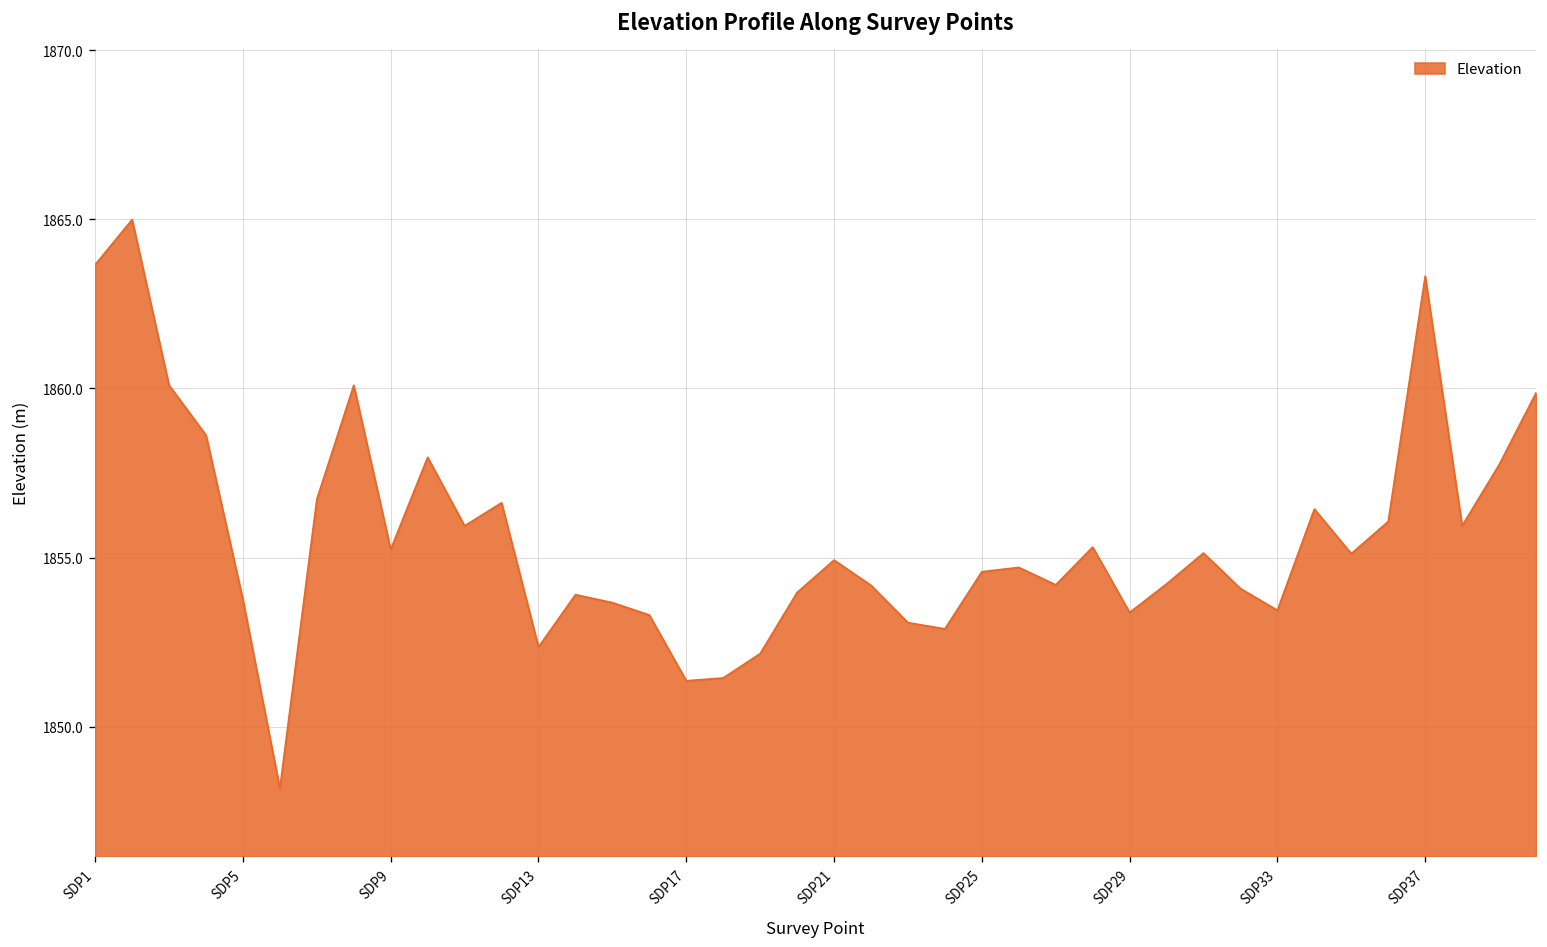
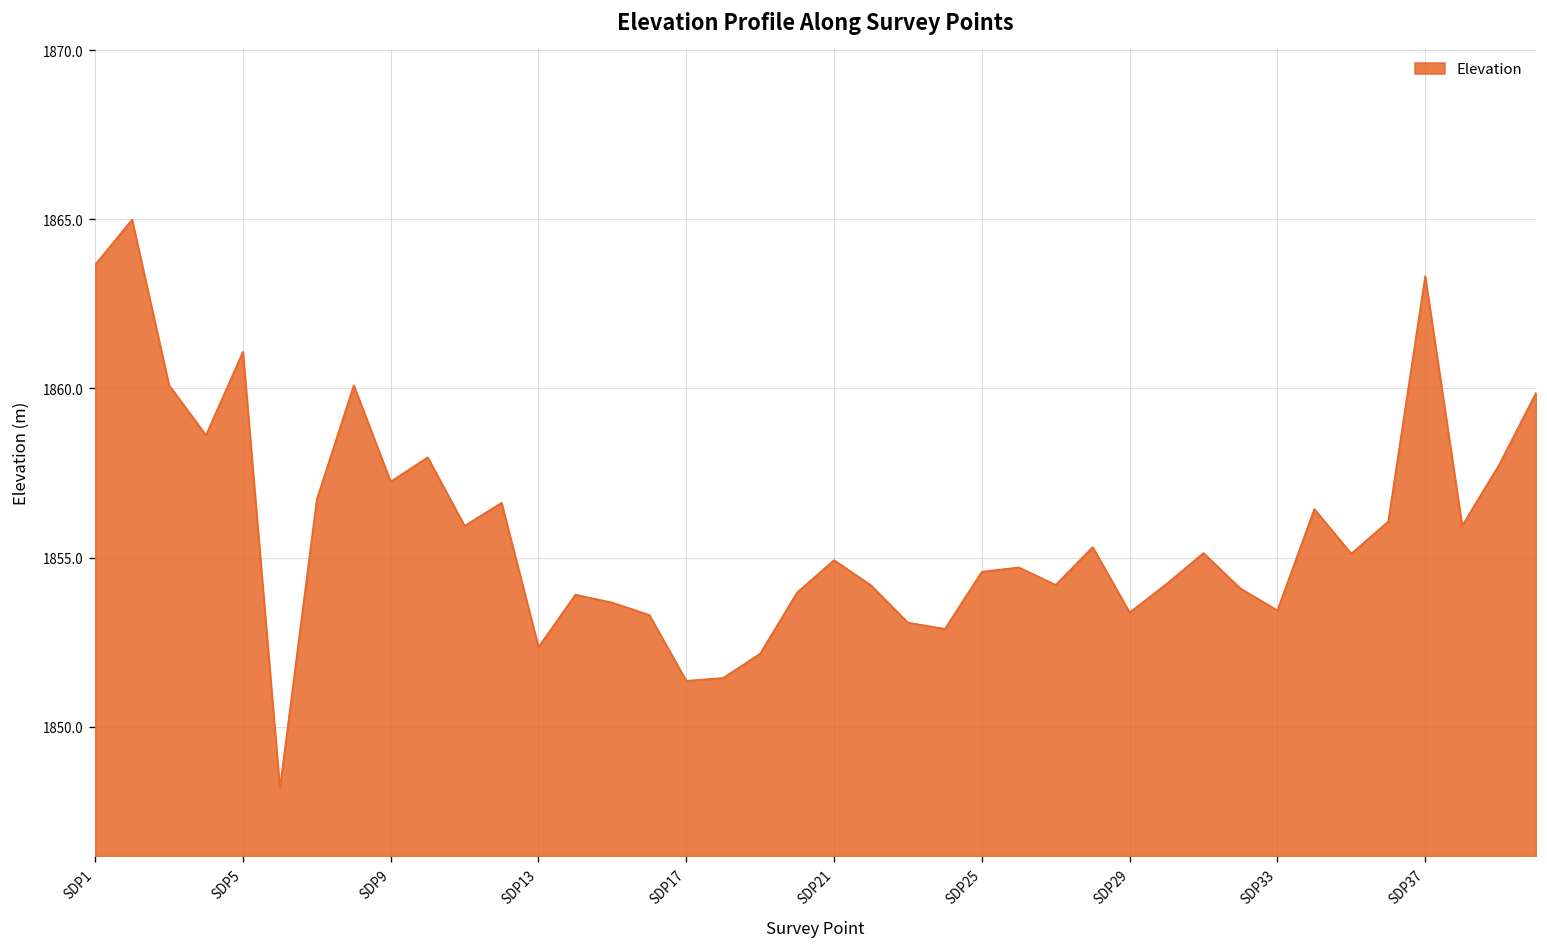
SDP5: 1853.8 -> 1861.1
SDP9: 1855.2 -> 1857.2
